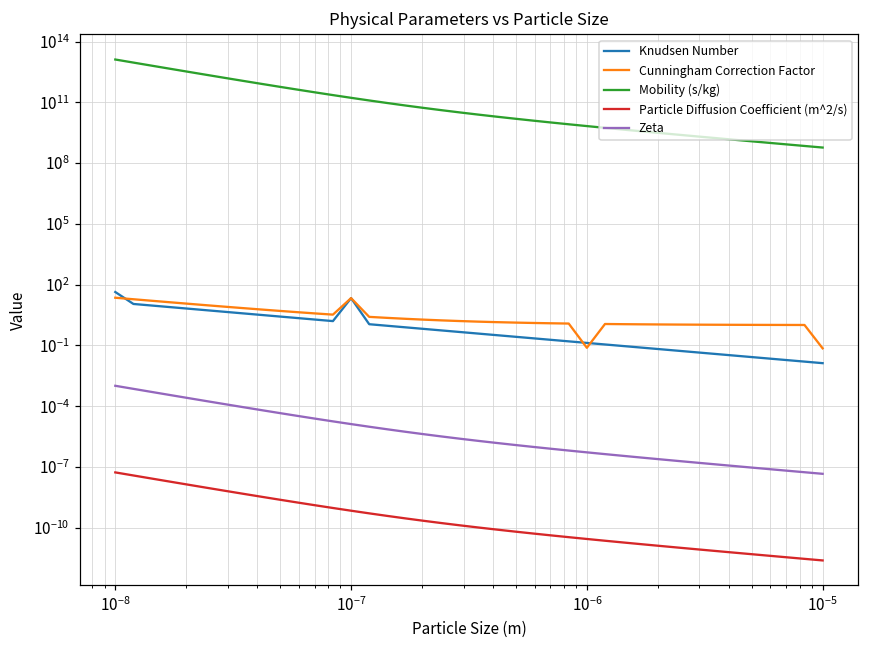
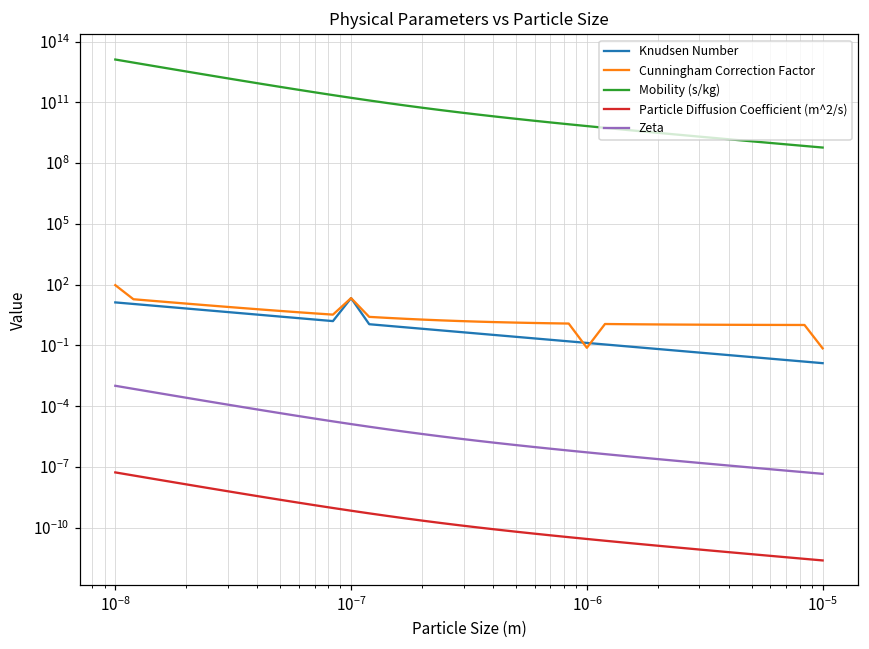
Knudsen Number, 10^-8: 40 -> 10
Cunningham Correction Factor, 10^-8: 20 -> 100
